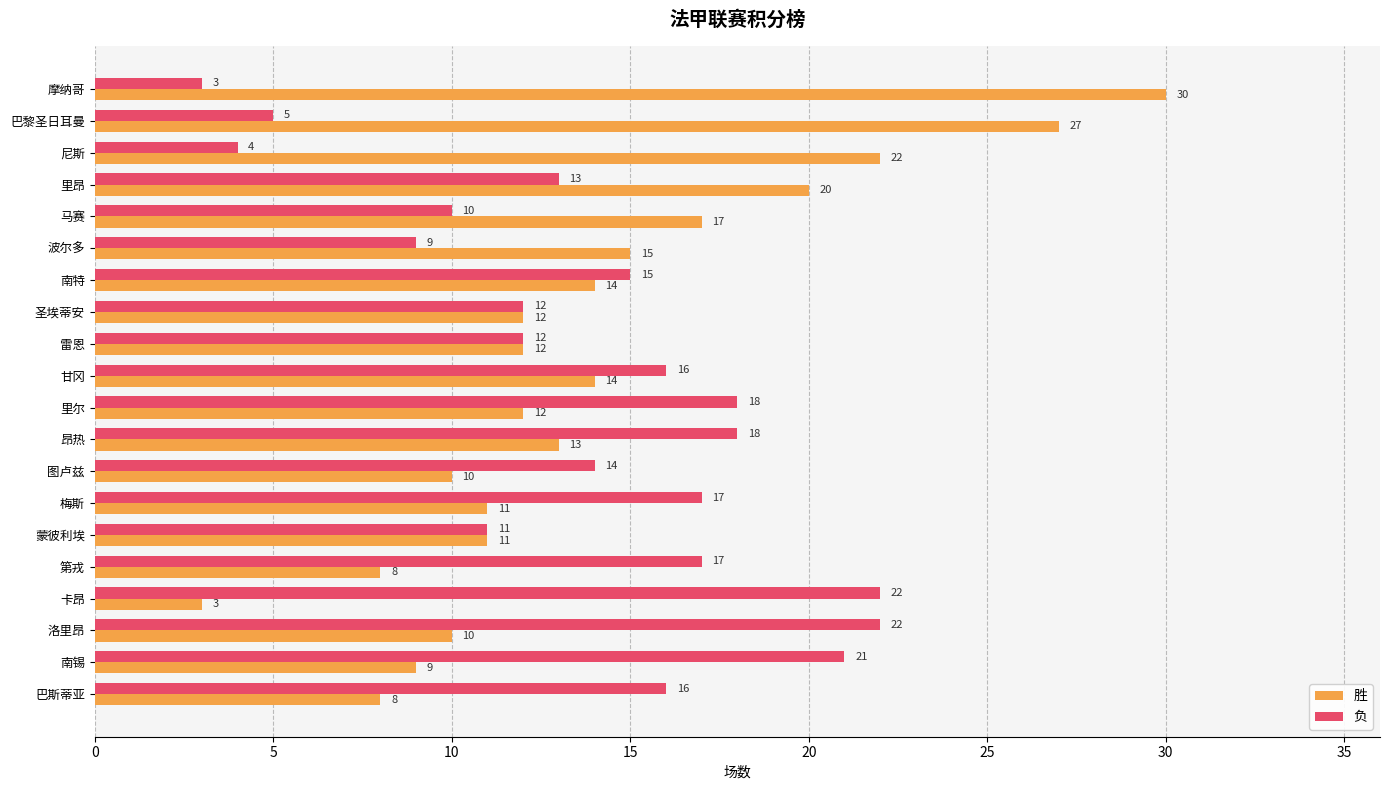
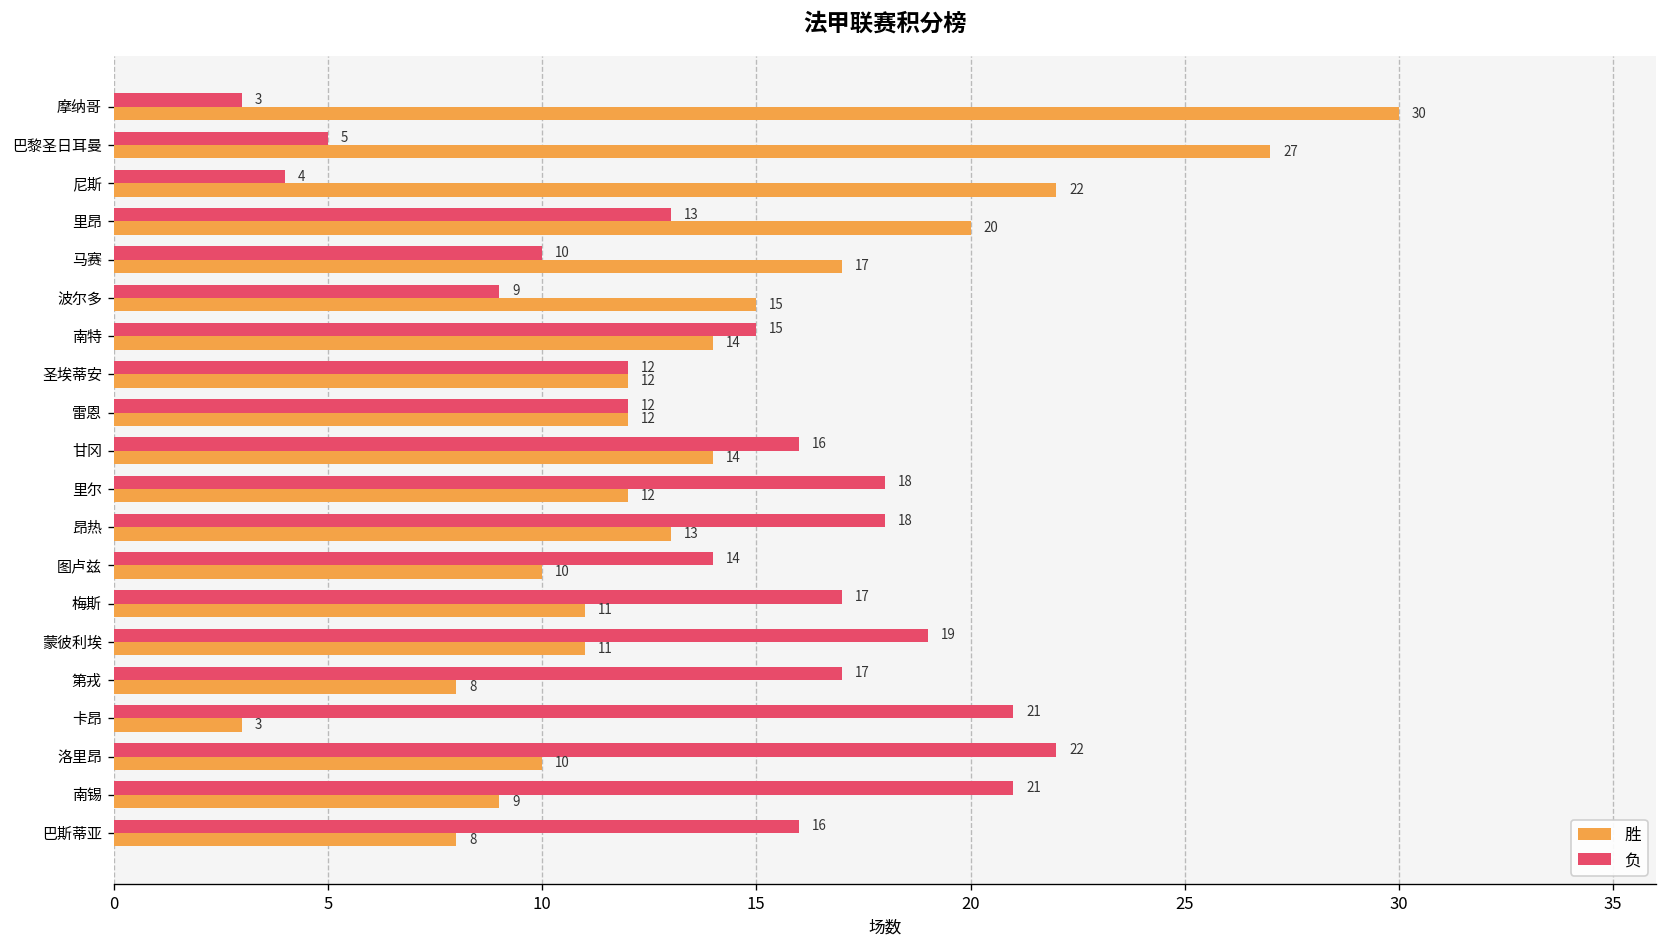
负, 蒙彼利埃: 11 -> 19
负, 卡昂: 22 -> 21
